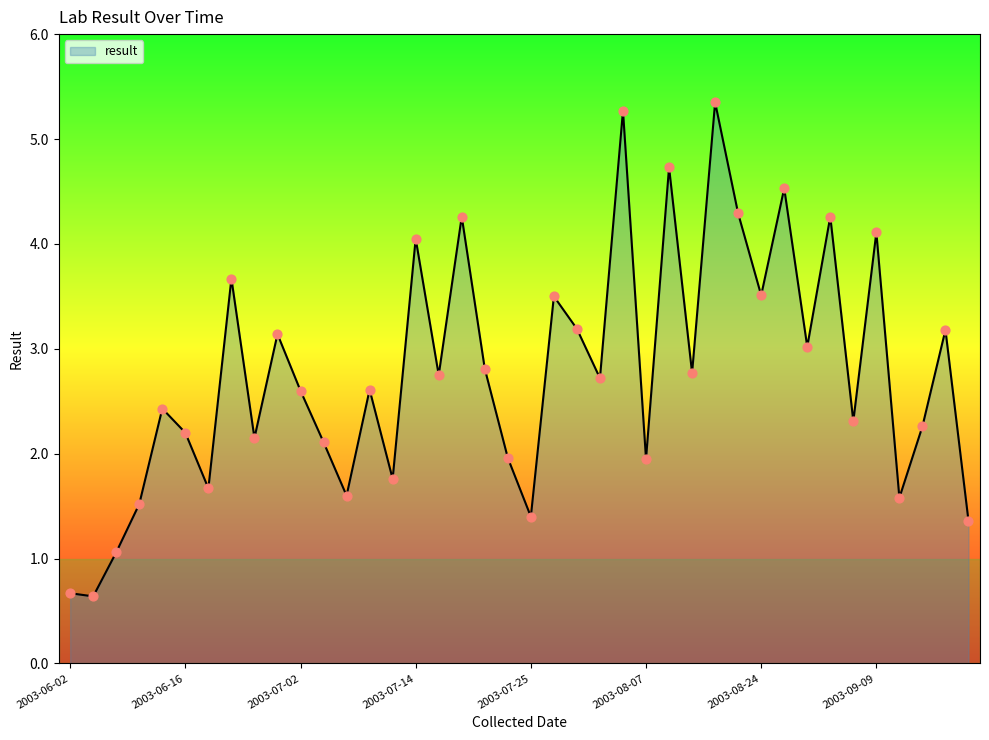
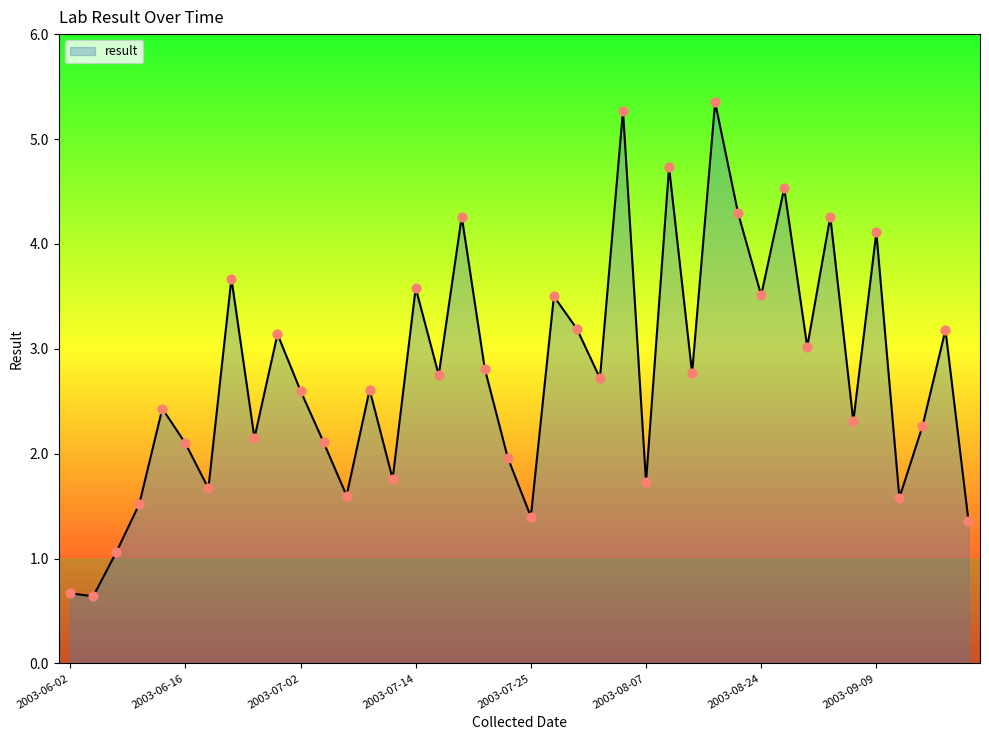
2003-06-16: 2.2 -> 2.1
2003-07-14: 4.05 -> 3.58
2003-08-07: 1.95 -> 1.73
